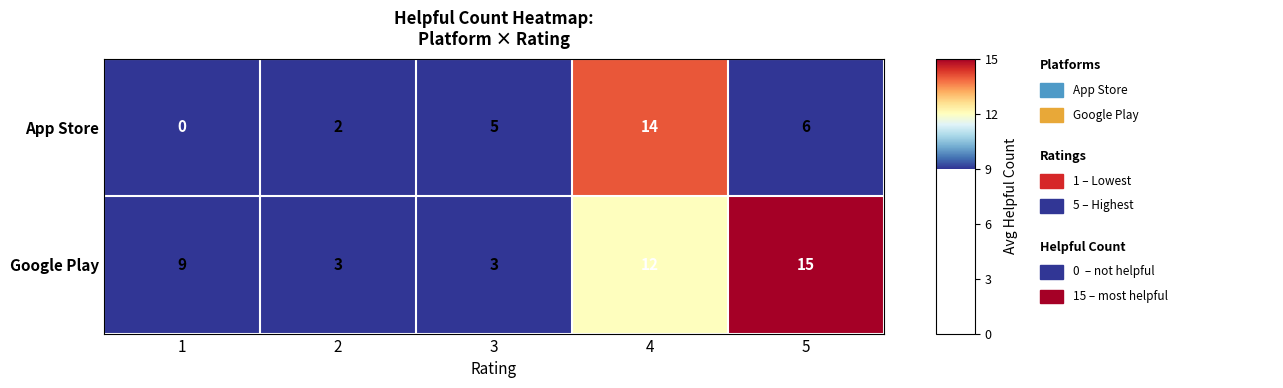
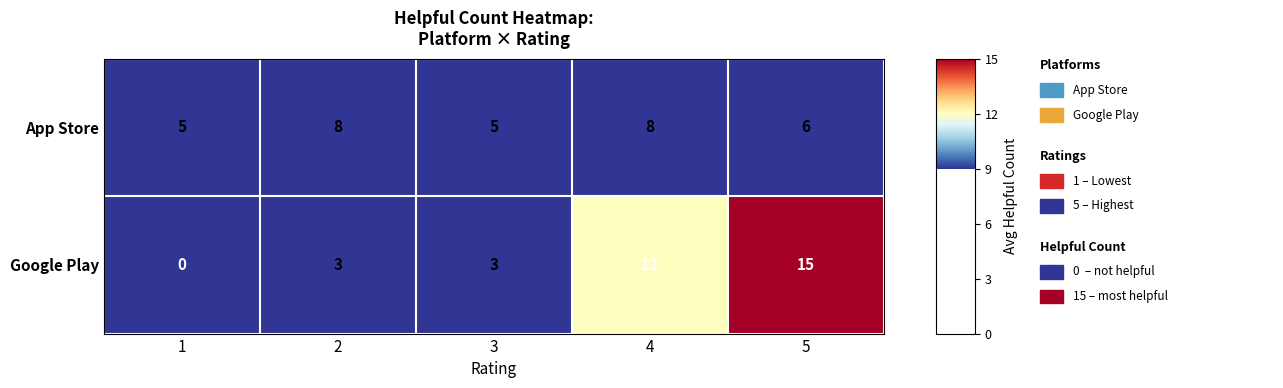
App Store, 1: 0 -> 5
App Store, 2: 2 -> 8
App Store, 4: 14 -> 8
Google Play, 1: 9 -> 0
